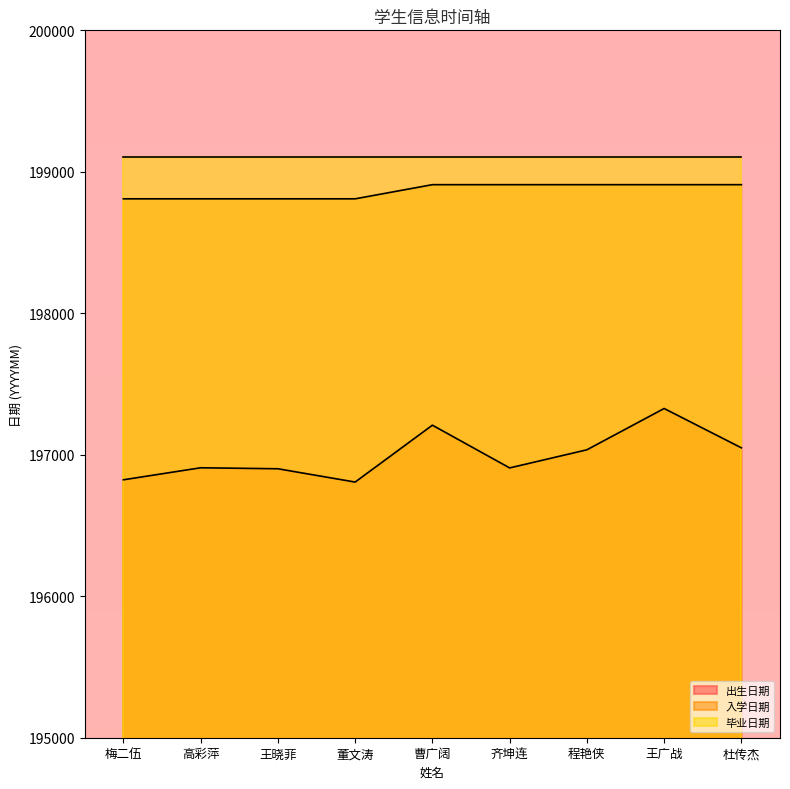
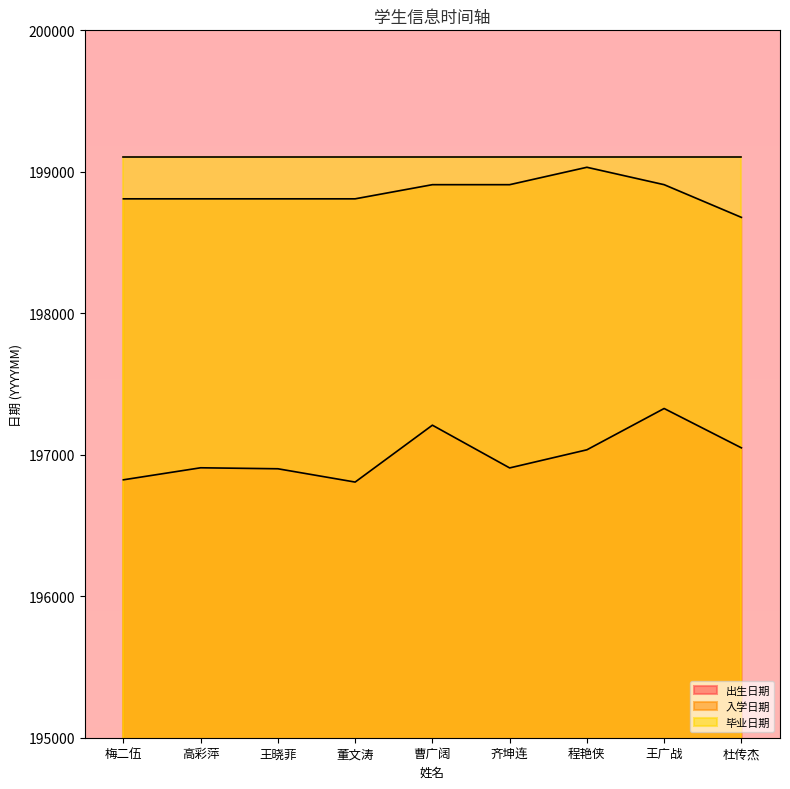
入学日期, 程艳侠: 198910 -> 199030
入学日期, 杜传杰: 198910 -> 198680
